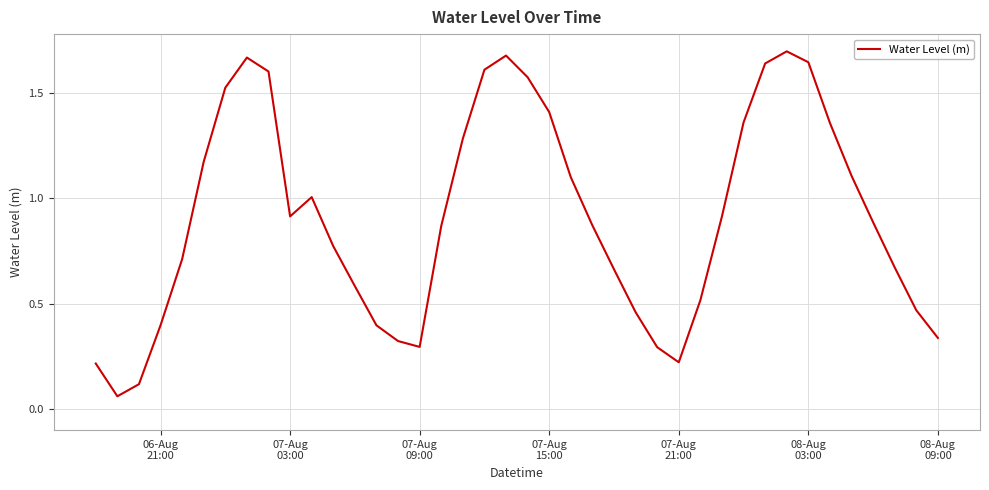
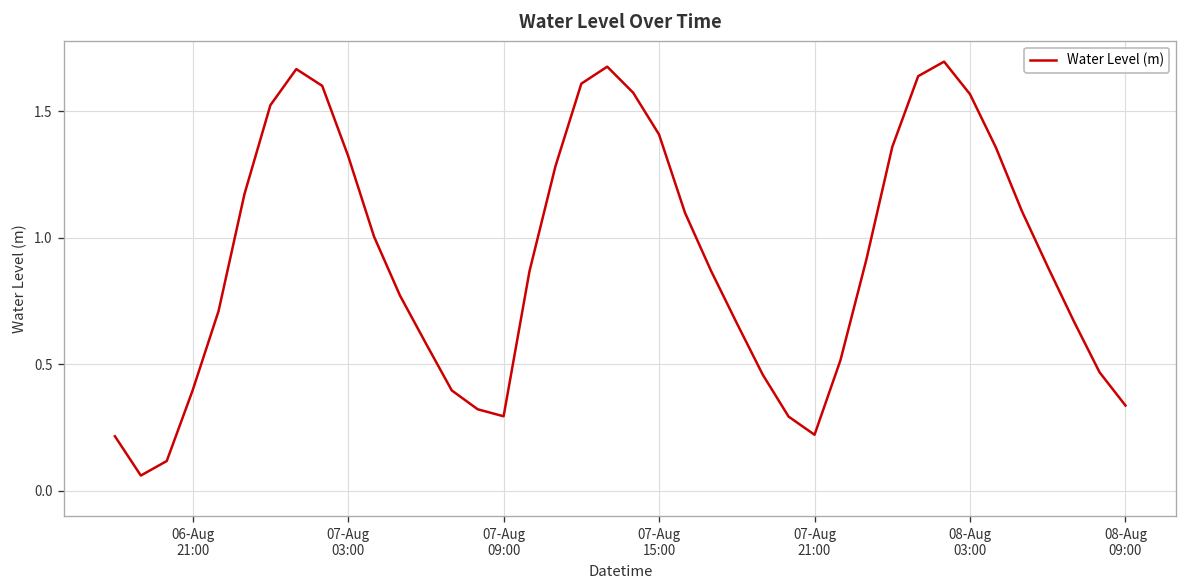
07-Aug 03:00: 0.91 -> 1.32
08-Aug 03:00: 1.64 -> 1.57
